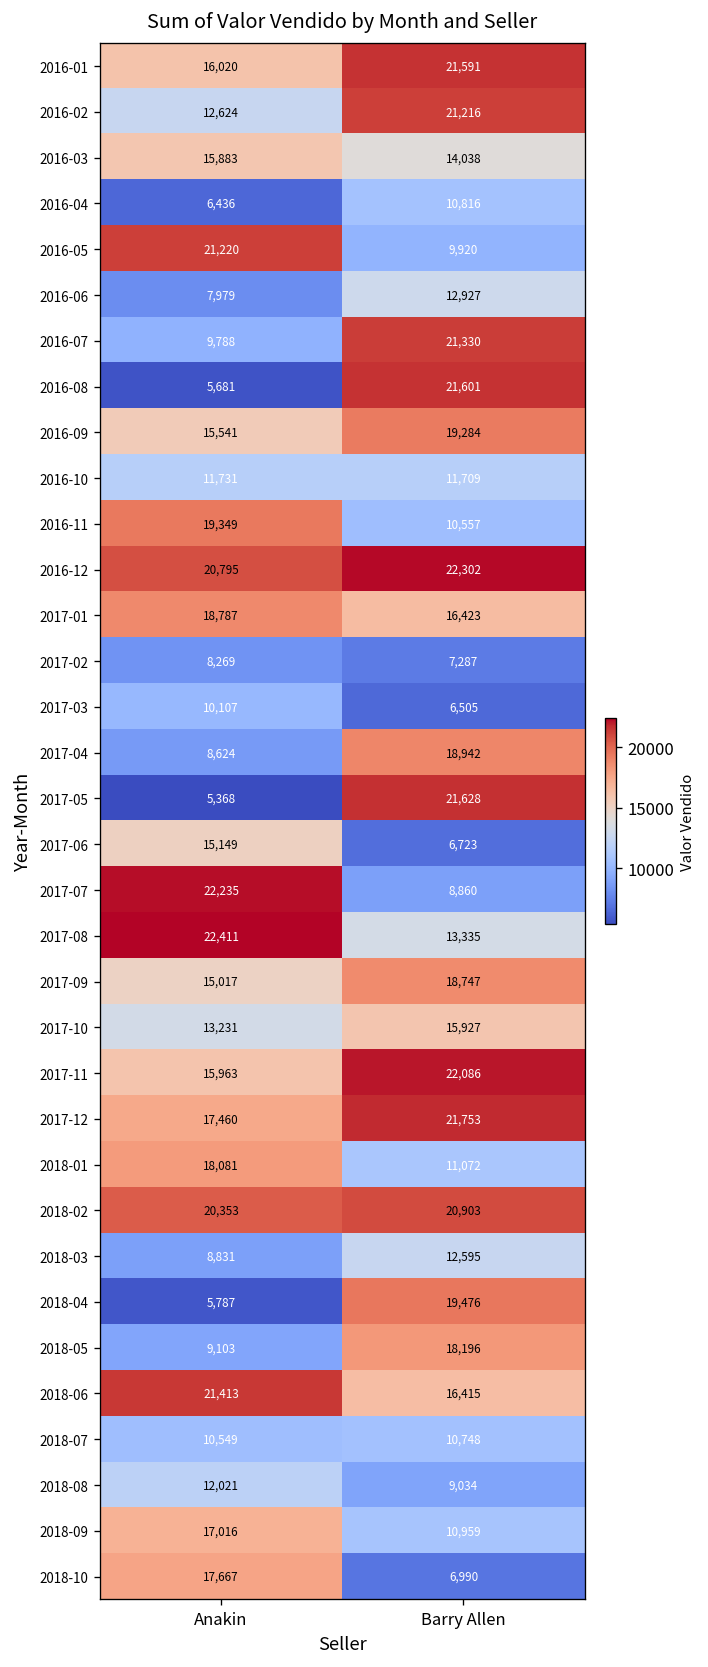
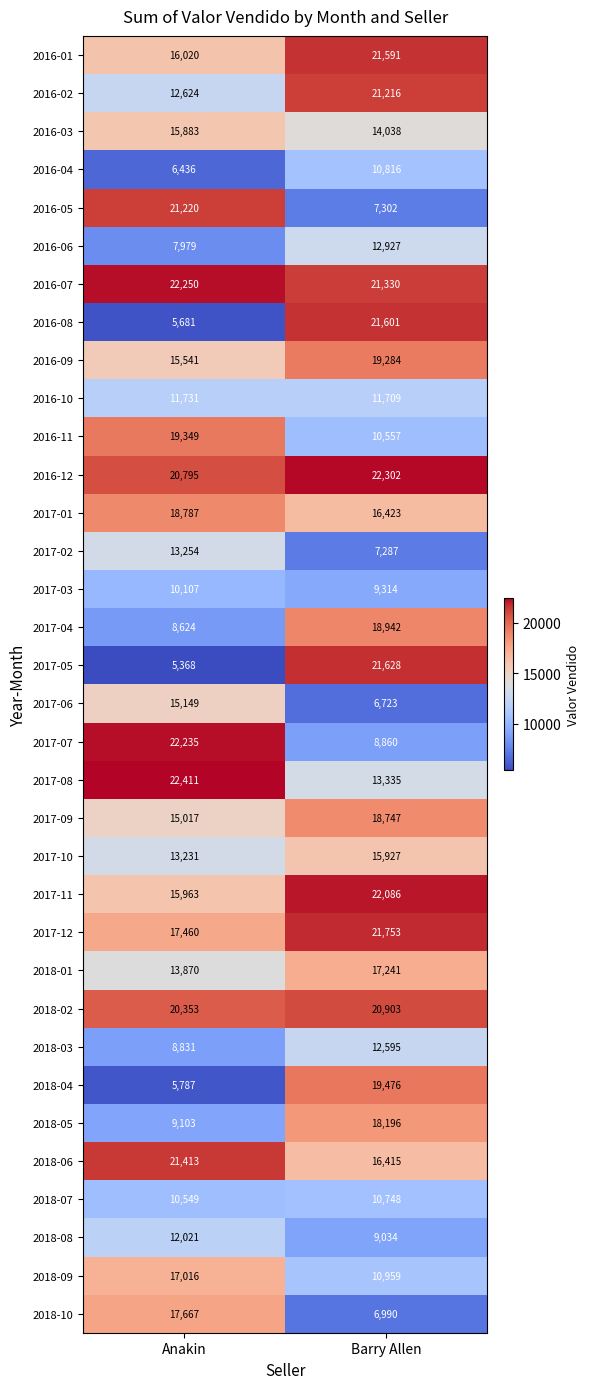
2016-05, Barry Allen: 9,920 -> 7,302
2016-07, Anakin: 9,788 -> 22,250
2017-02, Anakin: 8,269 -> 13,254
2017-03, Barry Allen: 6,505 -> 9,314
2018-01, Anakin: 18,081 -> 13,870
2018-01, Barry Allen: 11,072 -> 17,241
